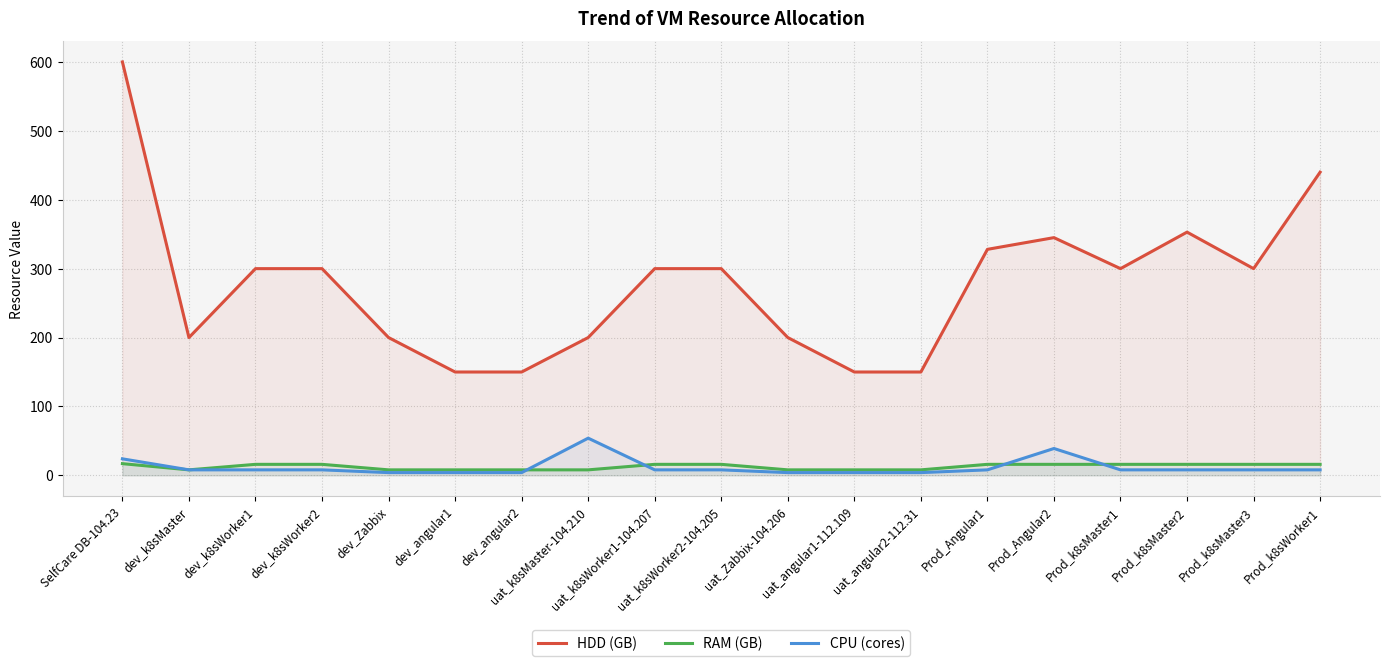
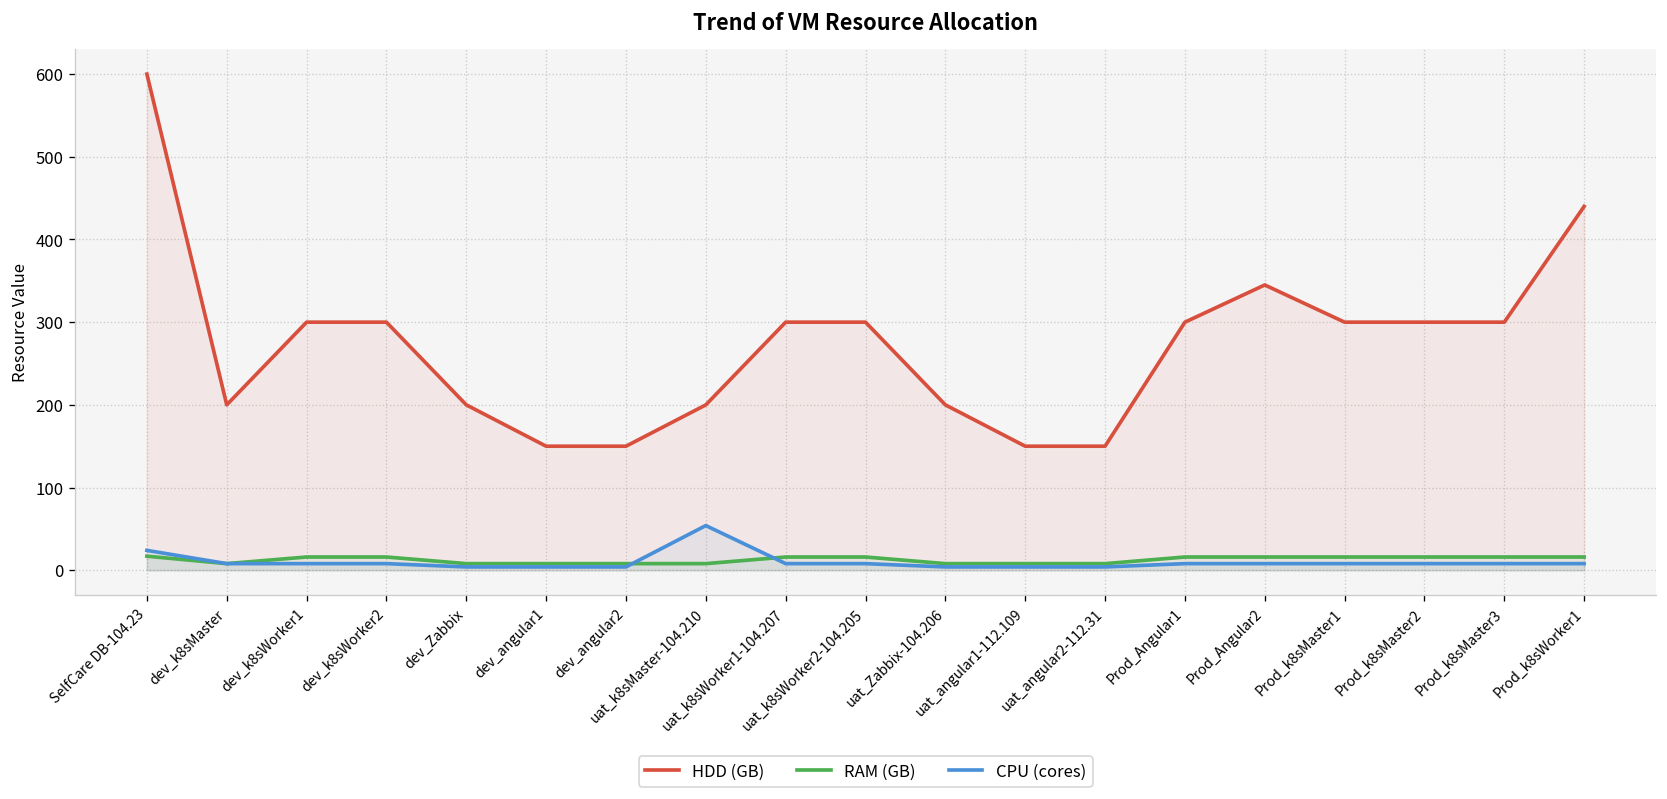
HDD (GB), Prod_Angular1: 330 -> 300
CPU (cores), Prod_Angular2: 40 -> 10
HDD (GB), Prod_k8sMaster2: 350 -> 300
